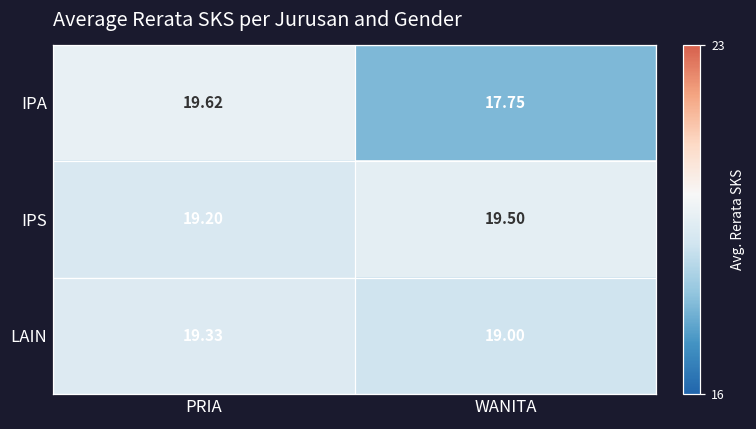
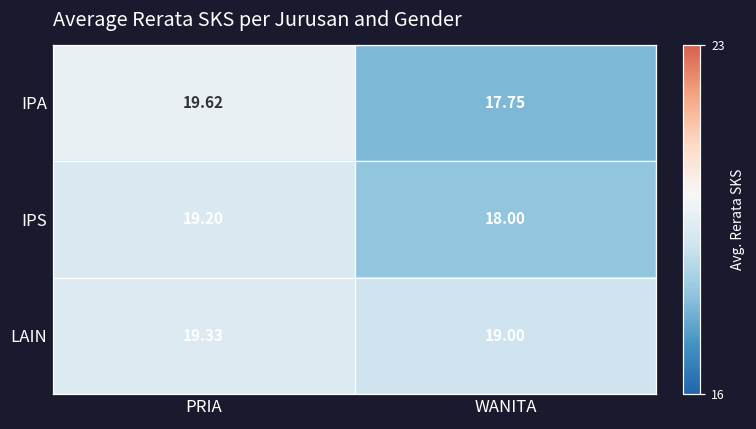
IPS, WANITA: 19.50 -> 18.00
